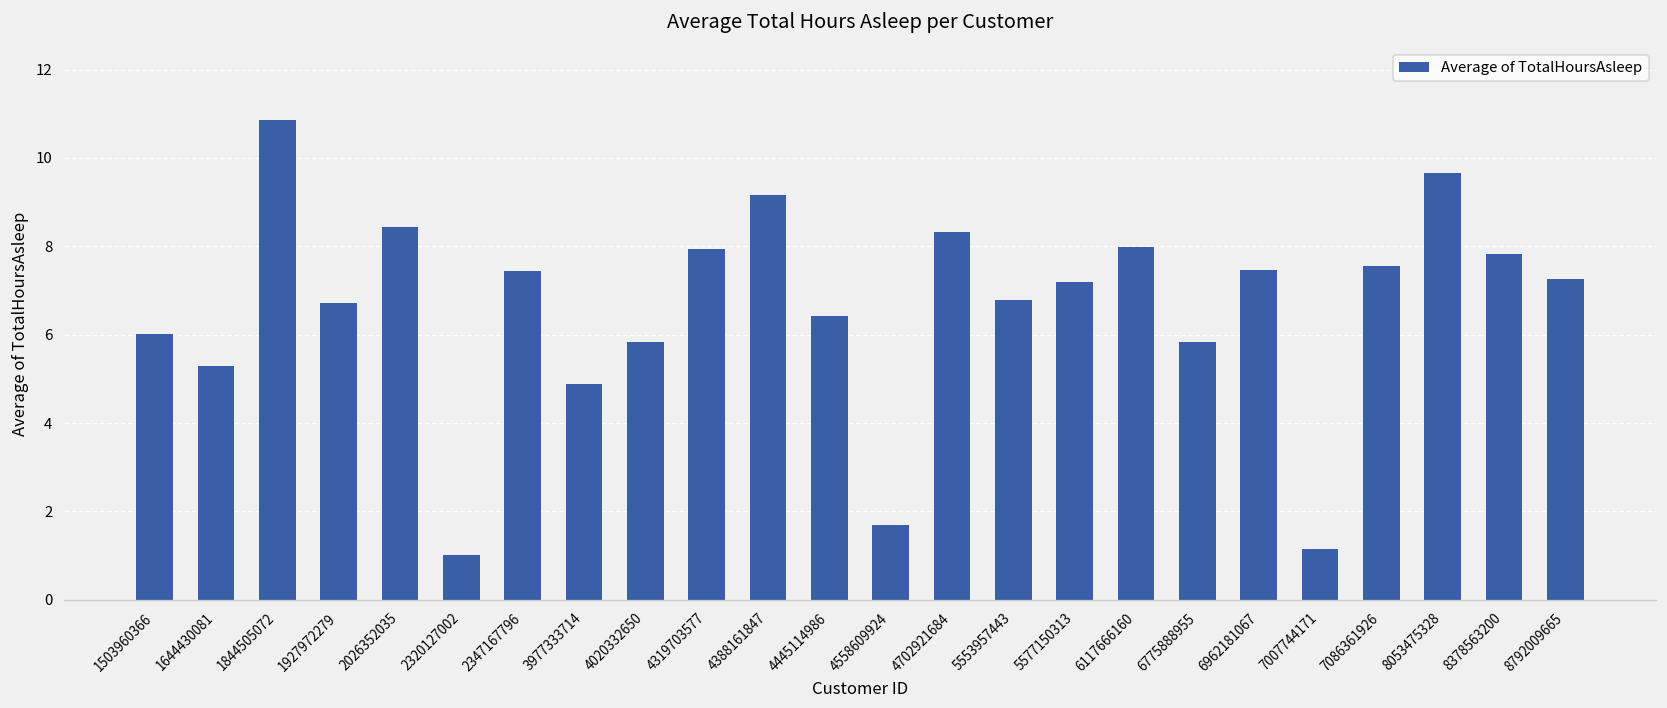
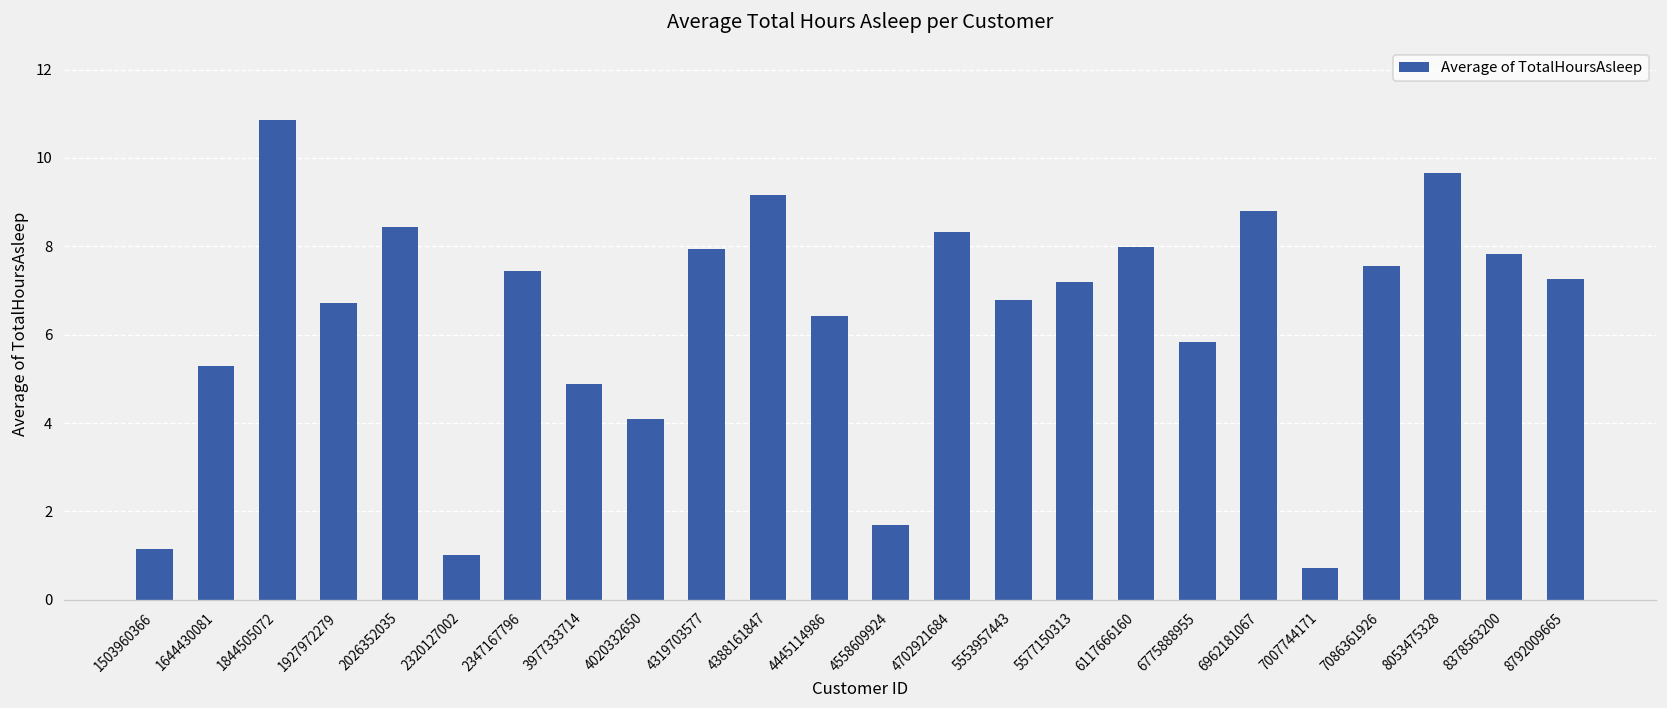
1503960366: 6.0 -> 1.2
4020332650: 5.8 -> 4.1
6962181067: 7.5 -> 8.8
7007744171: 1.1 -> 0.7
